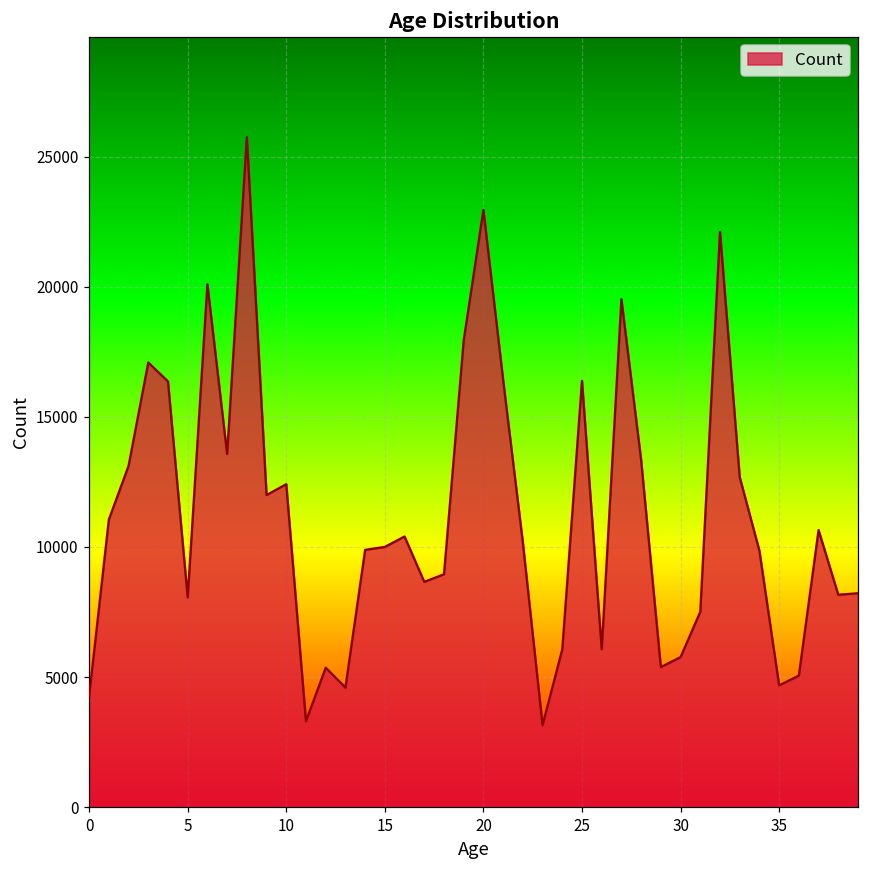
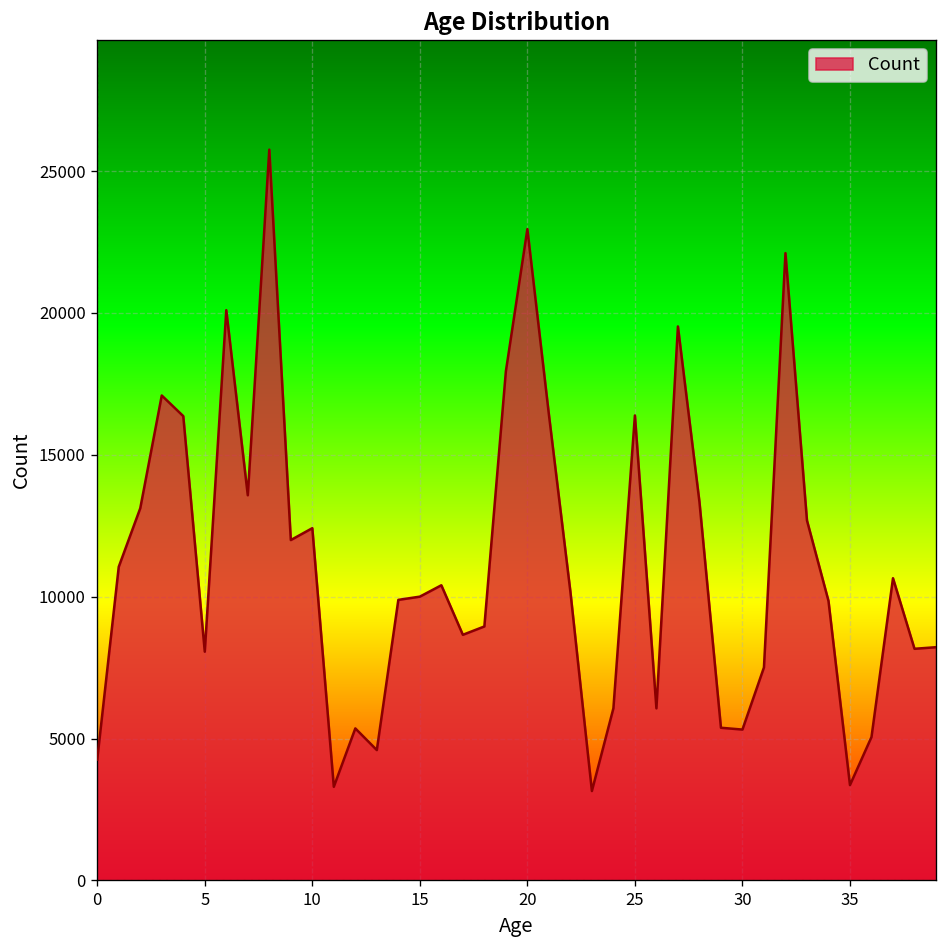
30: 5800 -> 5300
35: 4700 -> 3400
